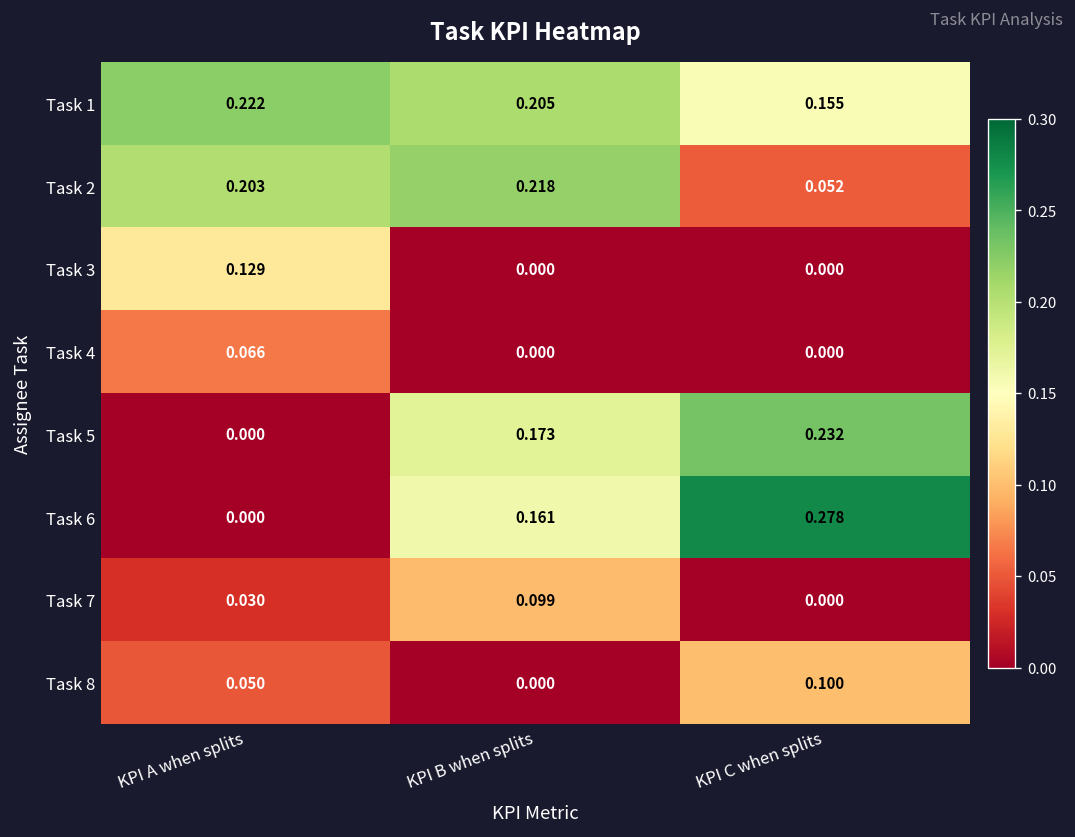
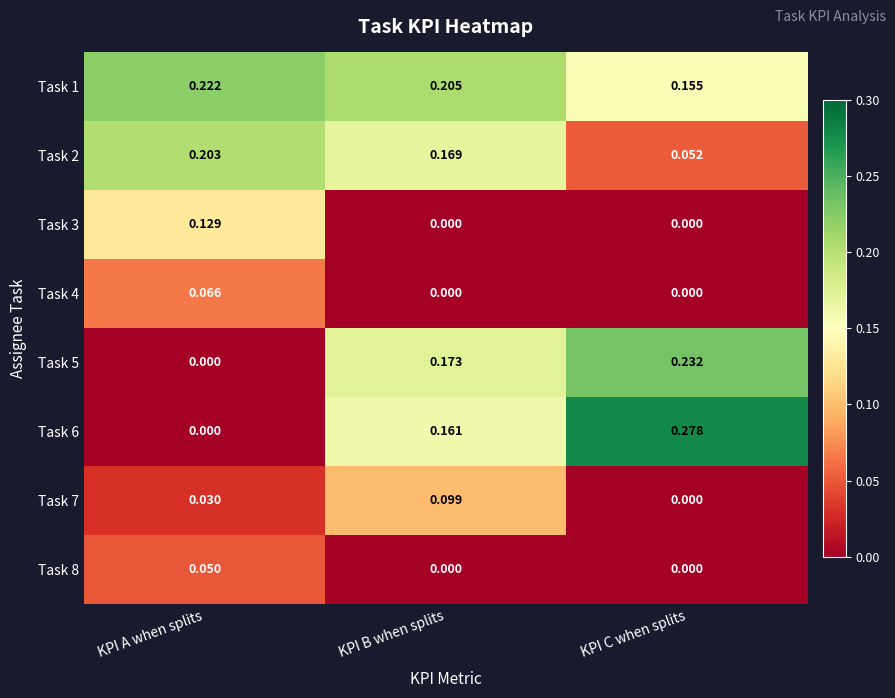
Task 2, KPI B when splits: 0.218 -> 0.169
Task 8, KPI C when splits: 0.100 -> 0.000
